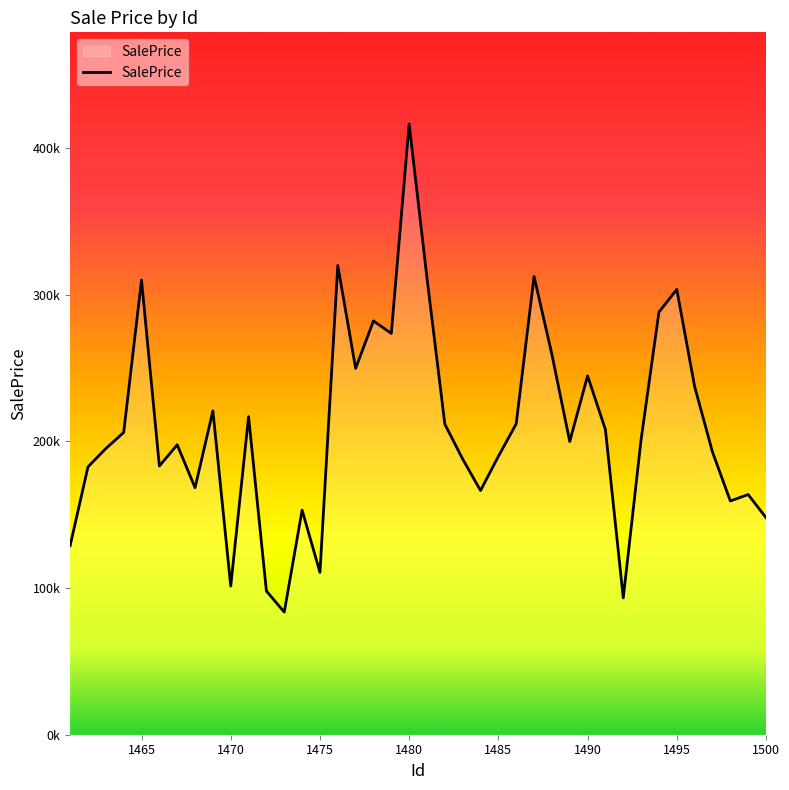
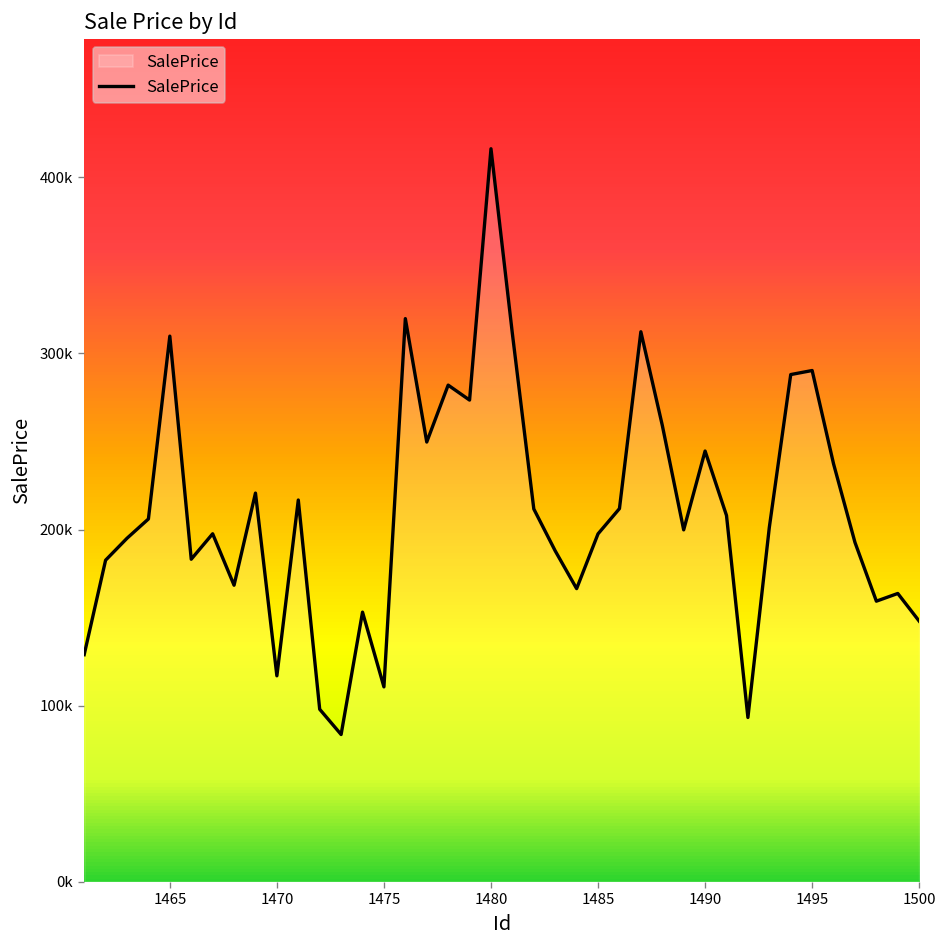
1470: 101000 -> 117000
1485: 190000 -> 198000
1495: 303000 -> 290000
